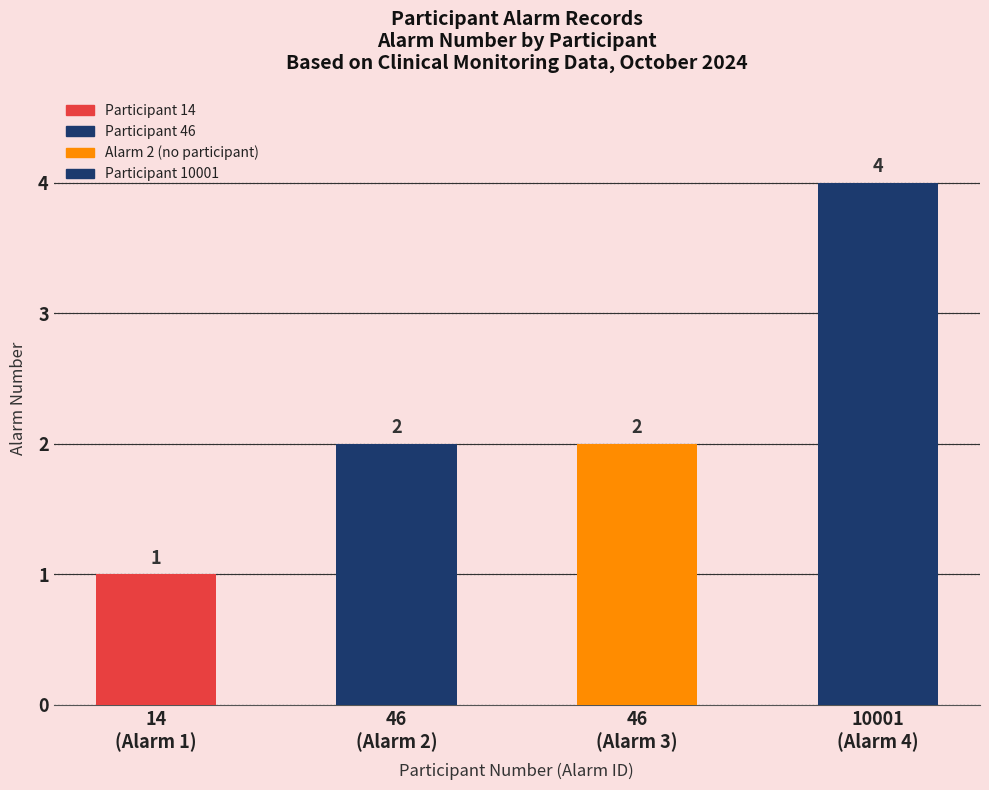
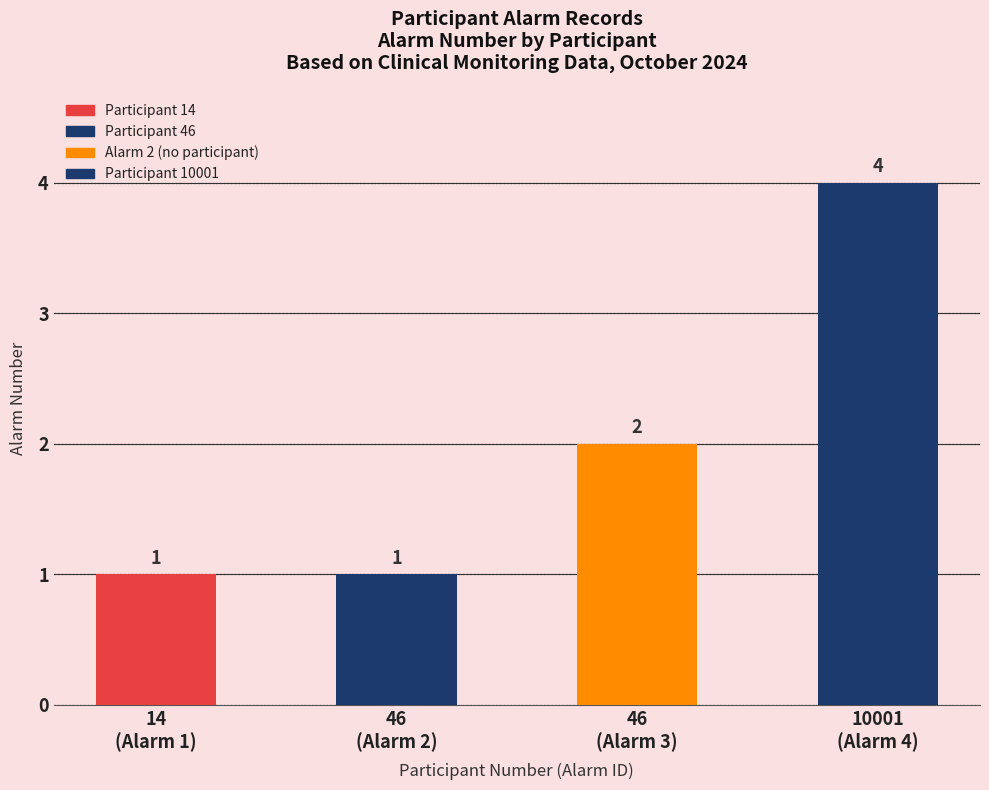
46 (Alarm 2): 2 -> 1
